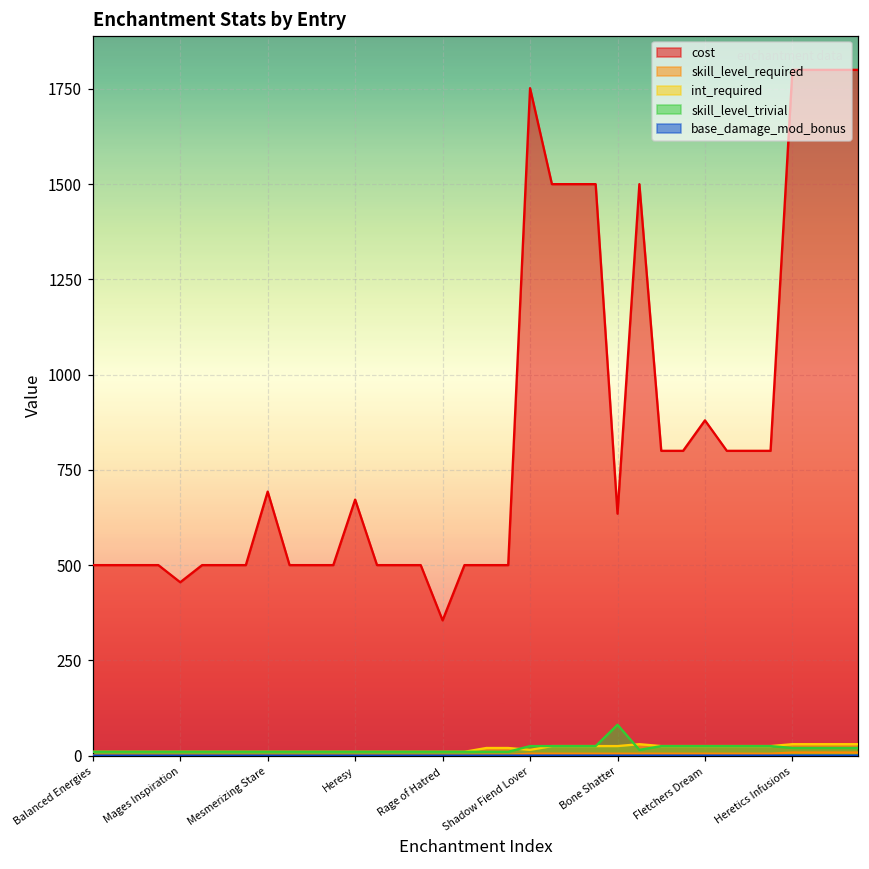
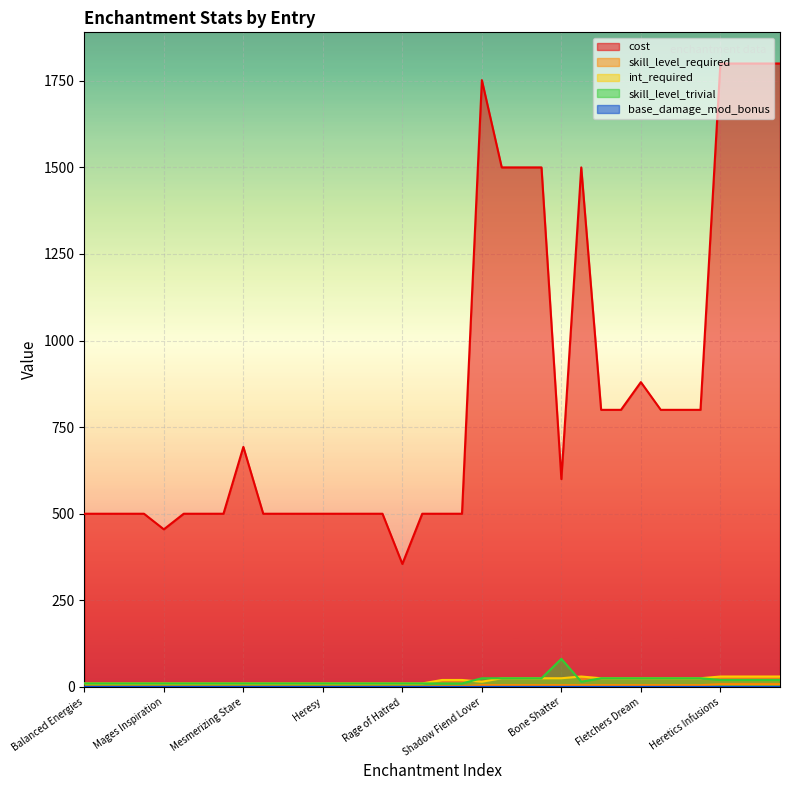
cost, Heresy: 670 -> 500
cost, Bone Shatter: 640 -> 600
